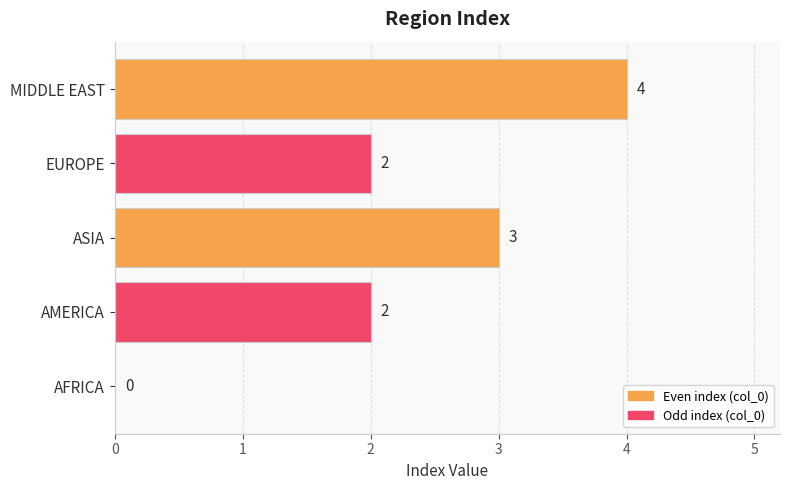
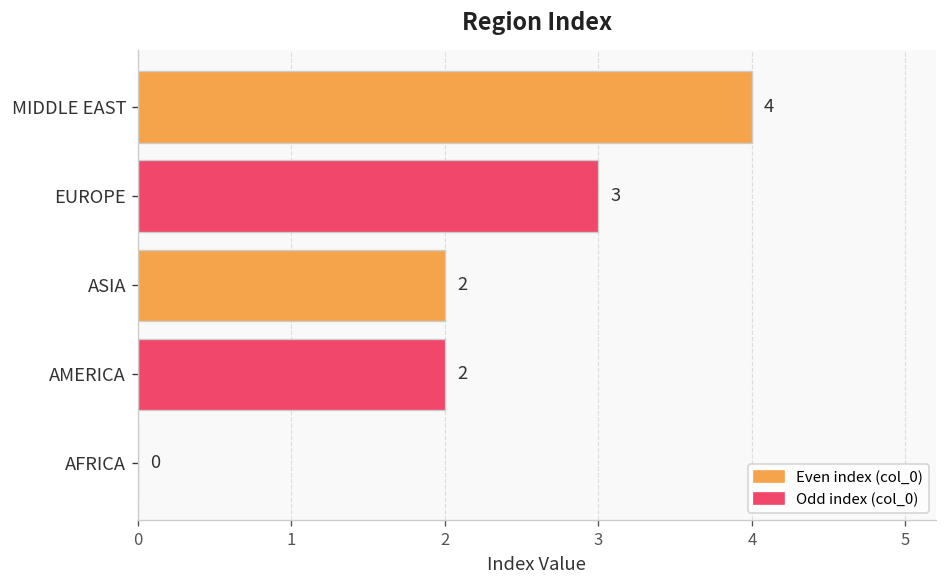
EUROPE: 2 -> 3
ASIA: 3 -> 2
